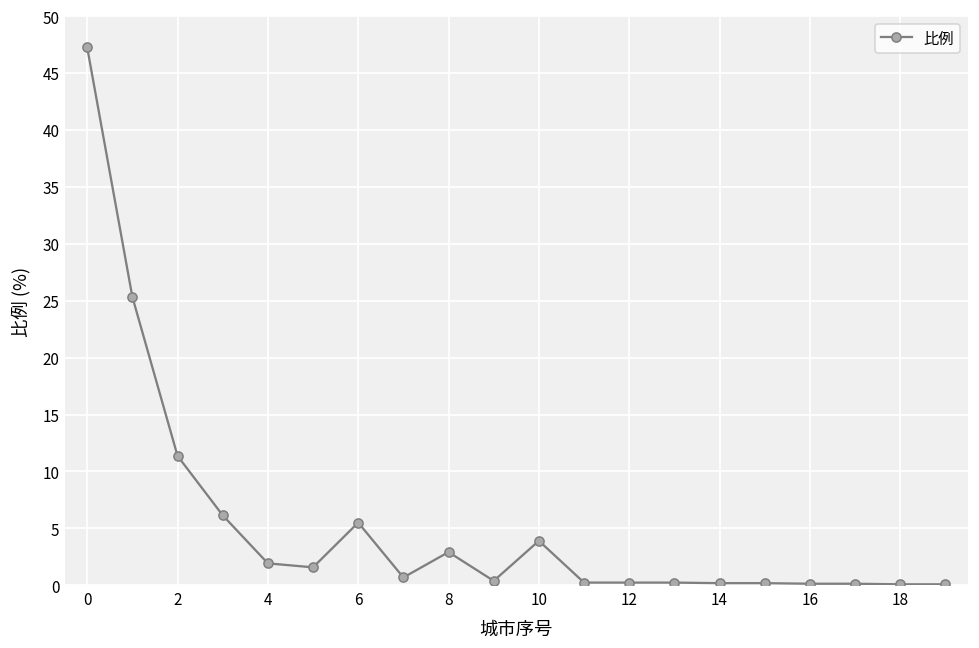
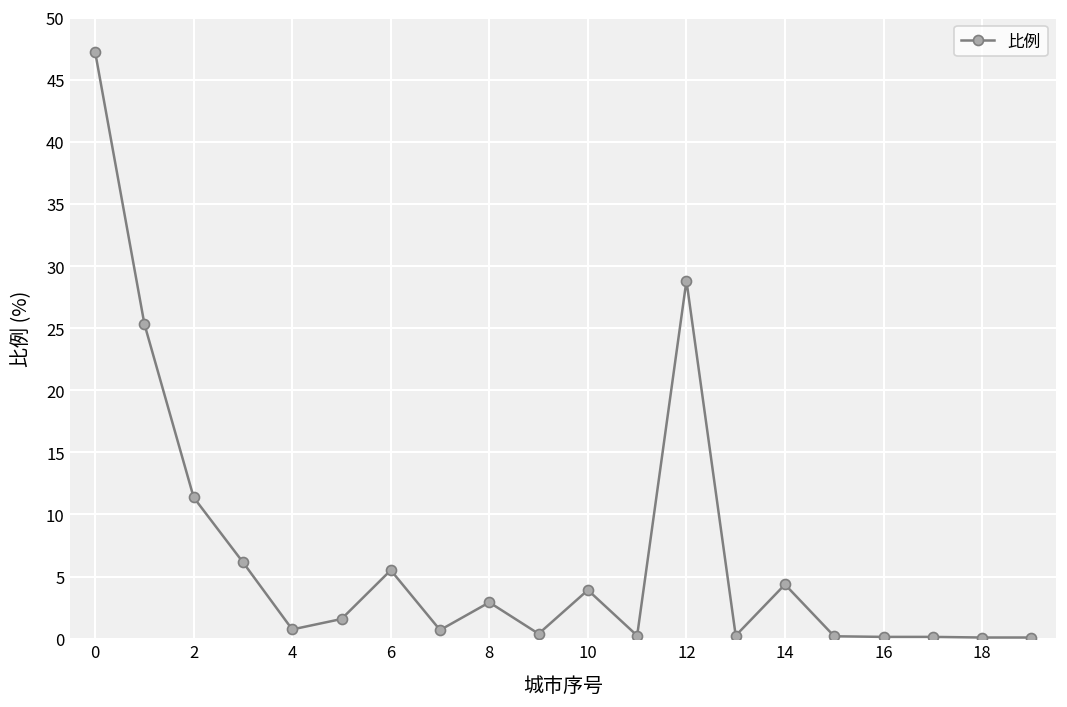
4: 1.9 -> 0.7
12: 0.2 -> 28.8
14: 0.2 -> 4.4
